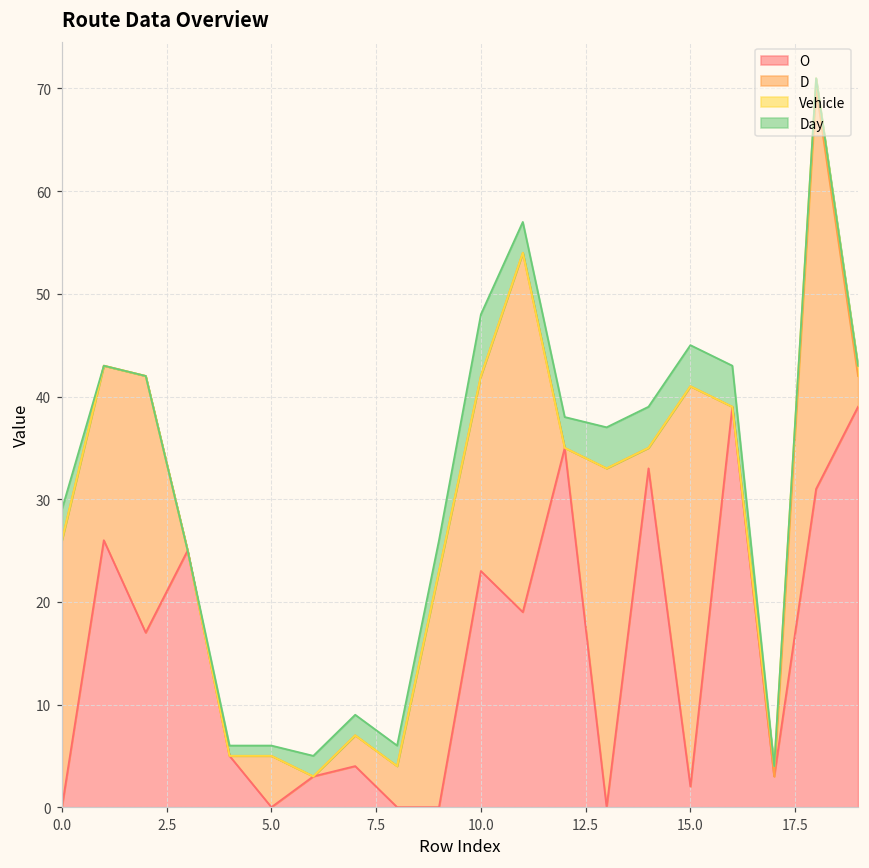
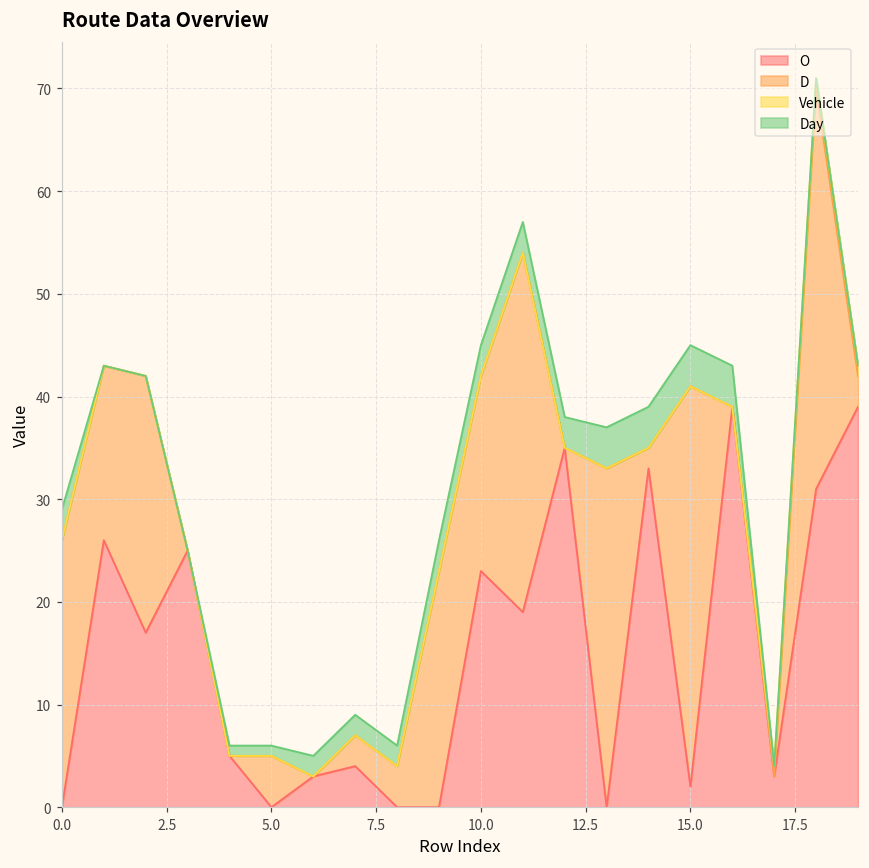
Day, 10.0: 6 -> 3
